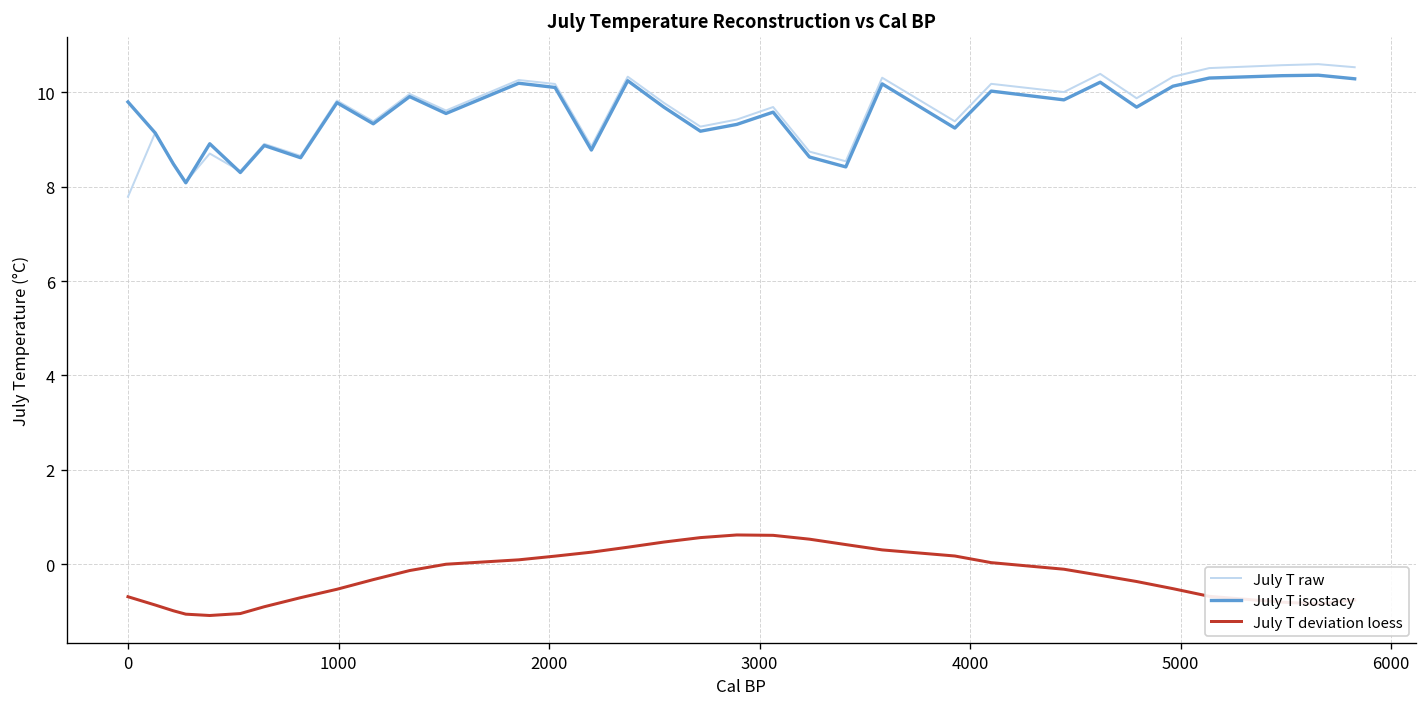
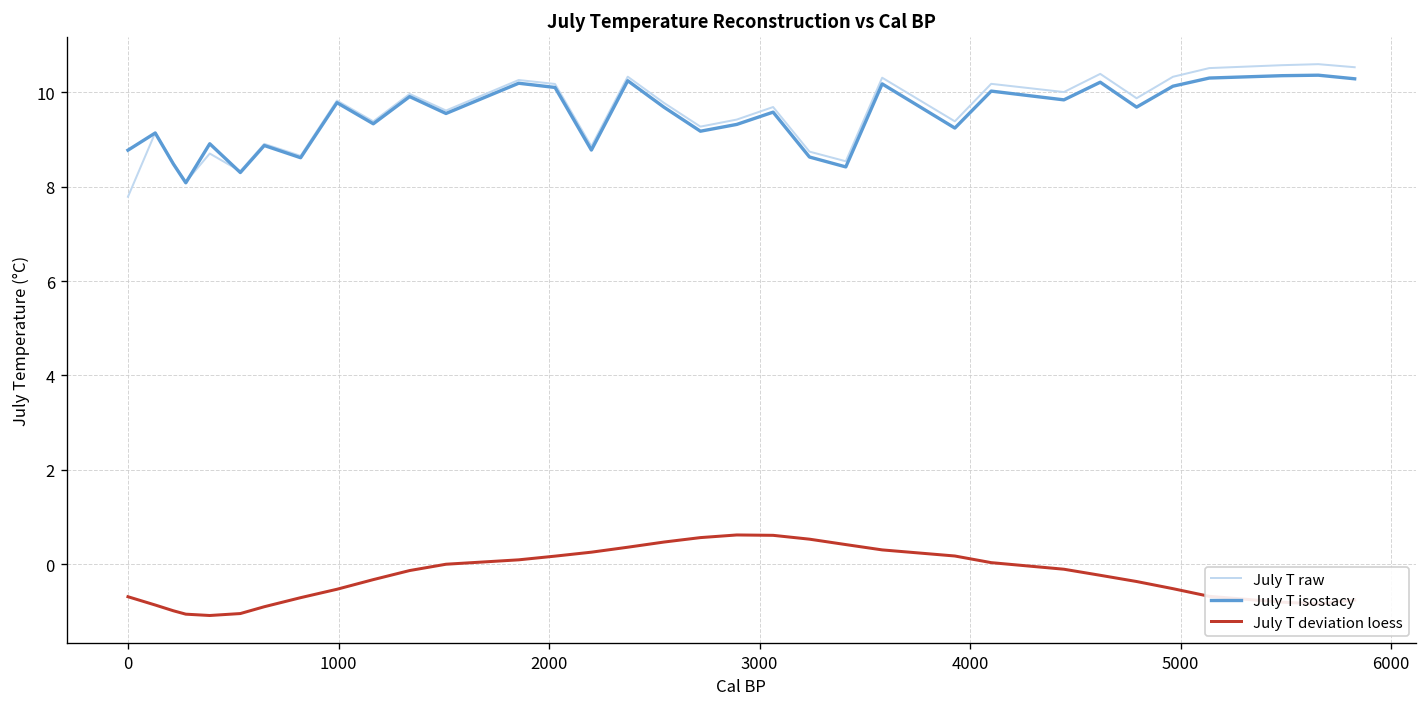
July T isostacy, 0: 9.8 -> 8.8
